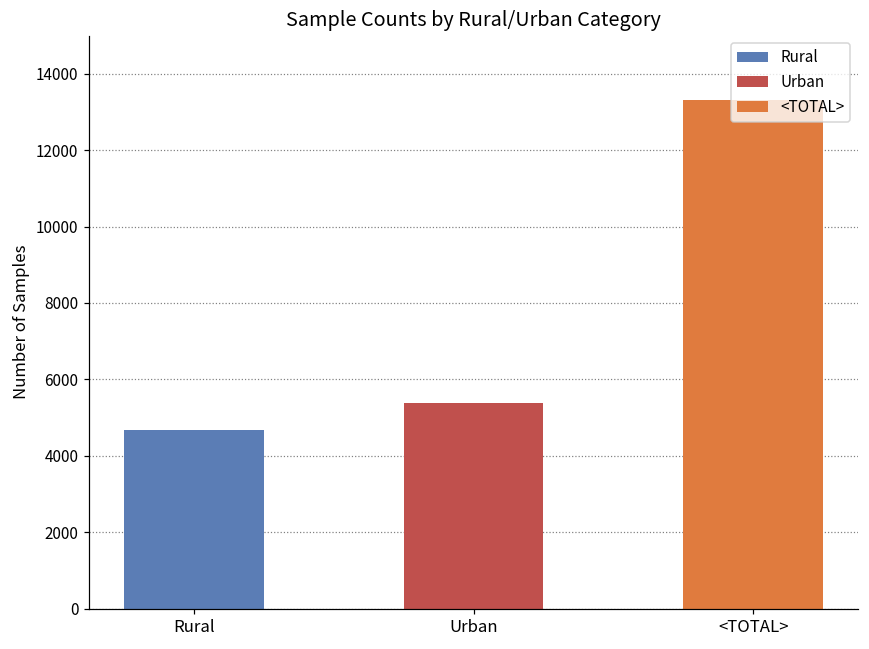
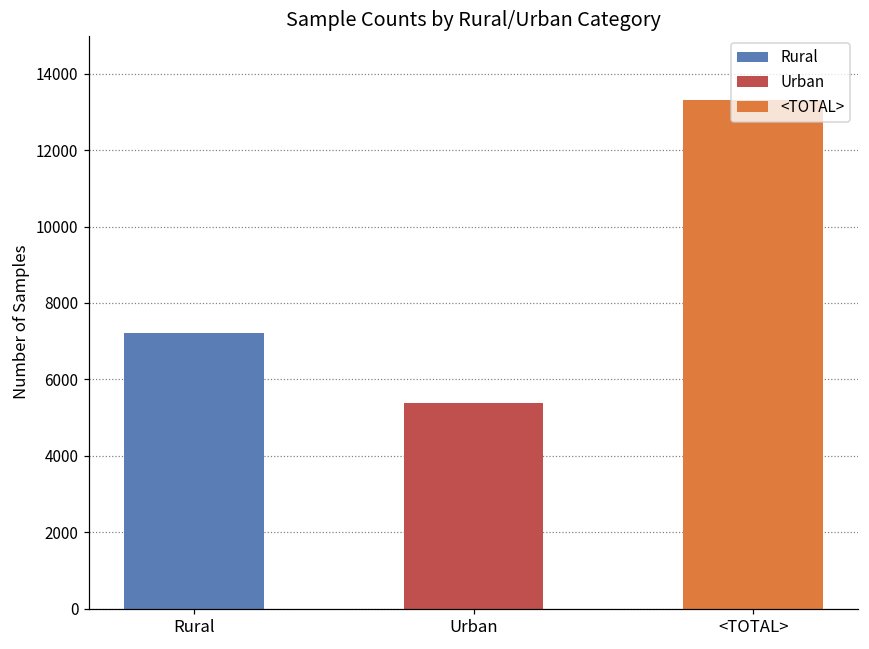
Rural: 4700 -> 7200
